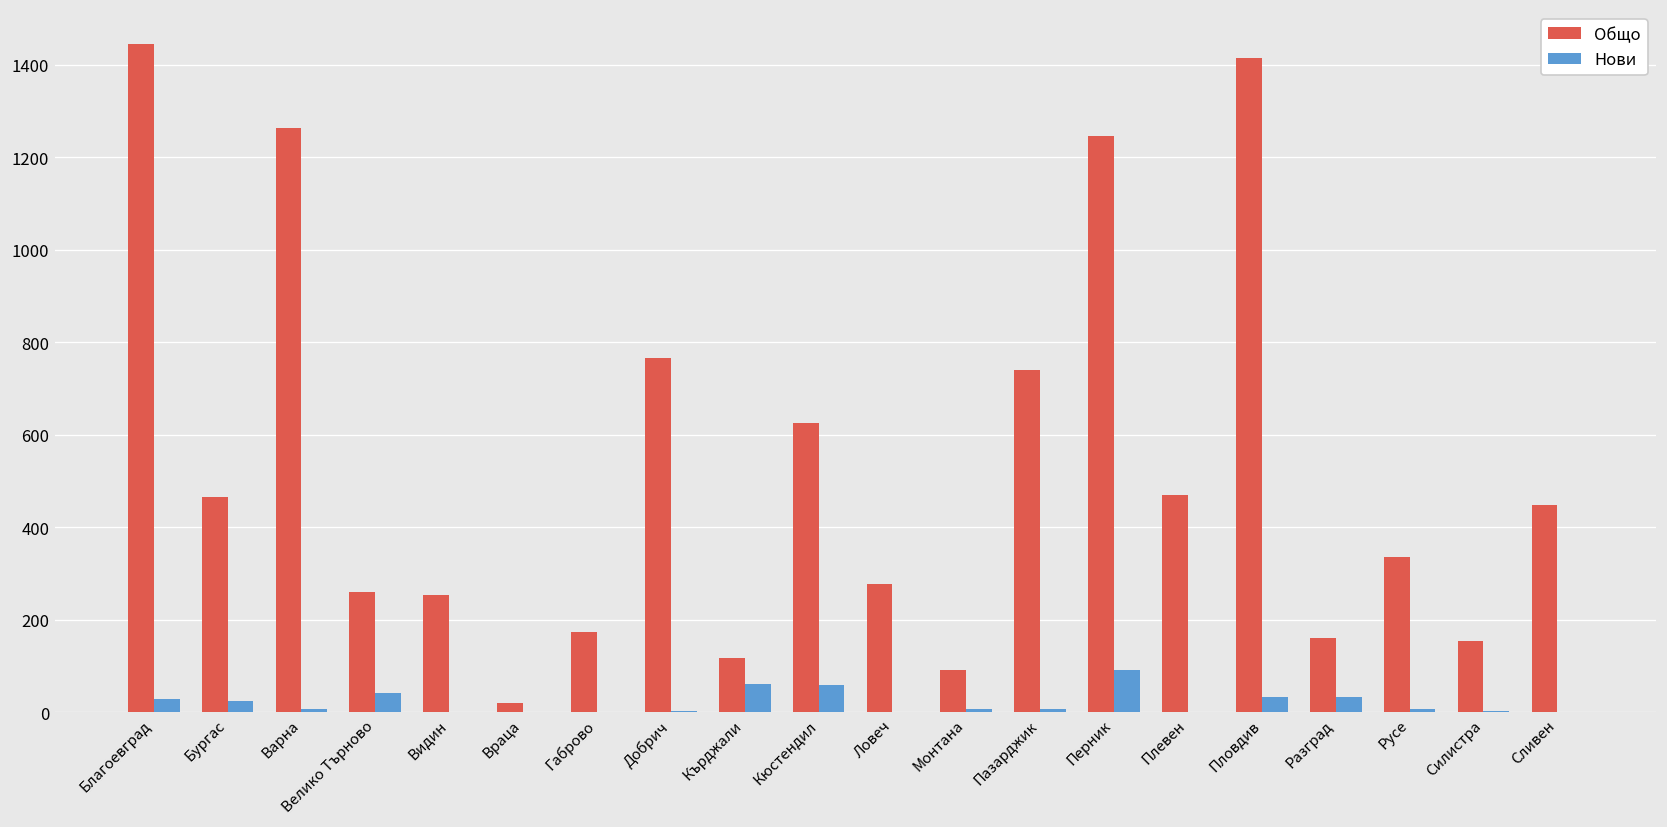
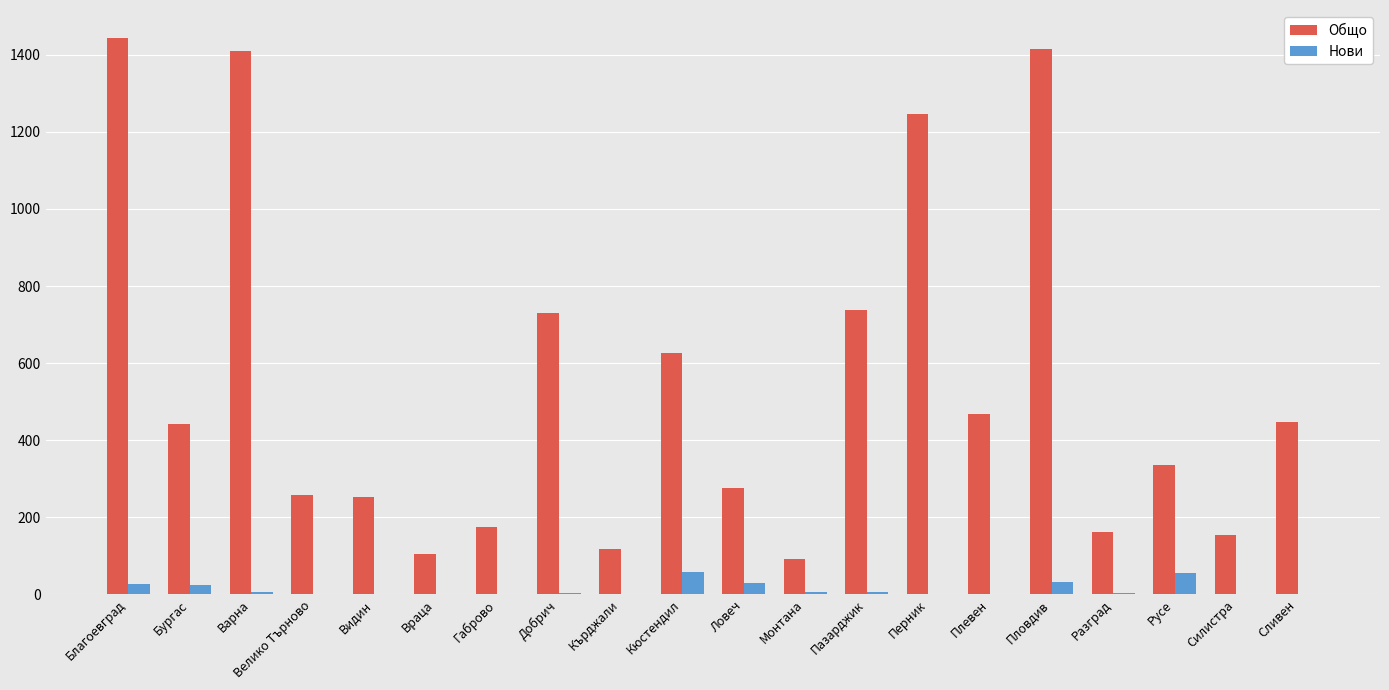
Общо, Бургас: 470 -> 440
Общо, Варна: 1260 -> 1410
Нови, Велико Търново: 40 -> 0
Общо, Враца: 20 -> 110
Общо, Добрич: 770 -> 730
Нови, Кърджали: 60 -> 0
Нови, Ловеч: 0 -> 30
Нови, Перник: 90 -> 0
Нови, Разград: 30 -> 0
Нови, Русе: 10 -> 60
